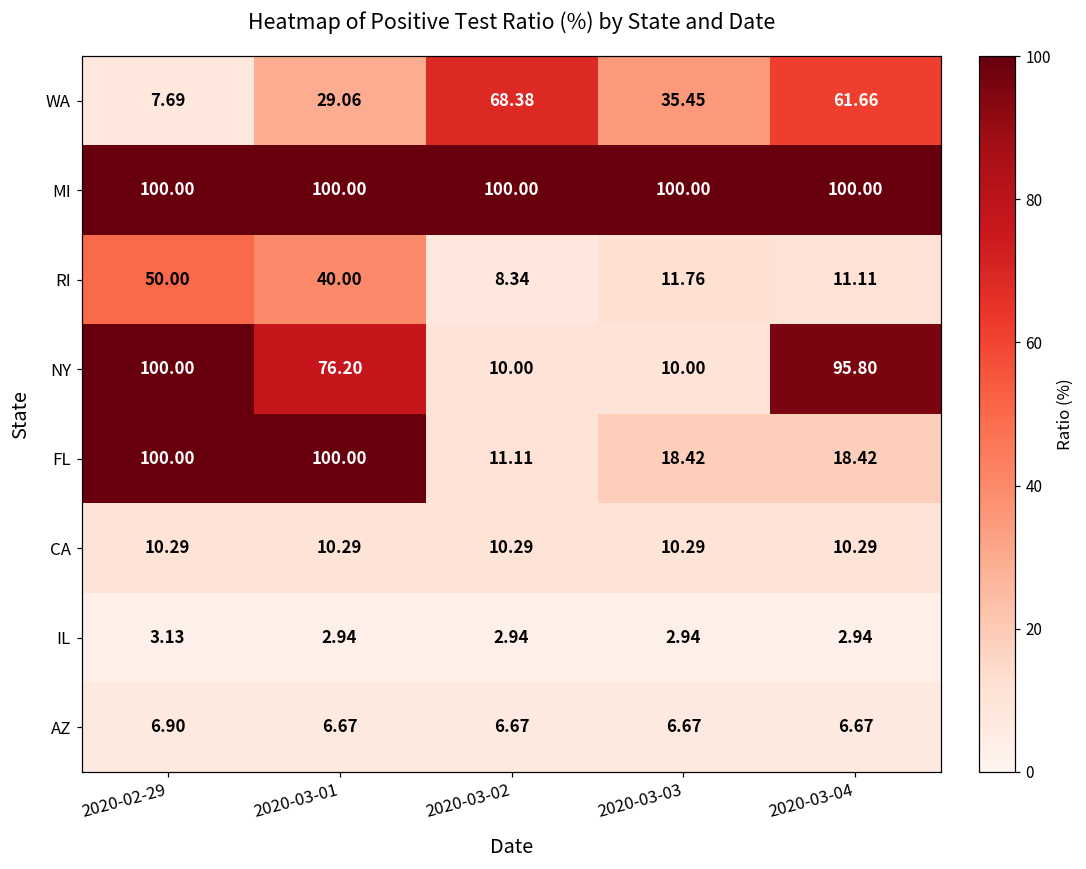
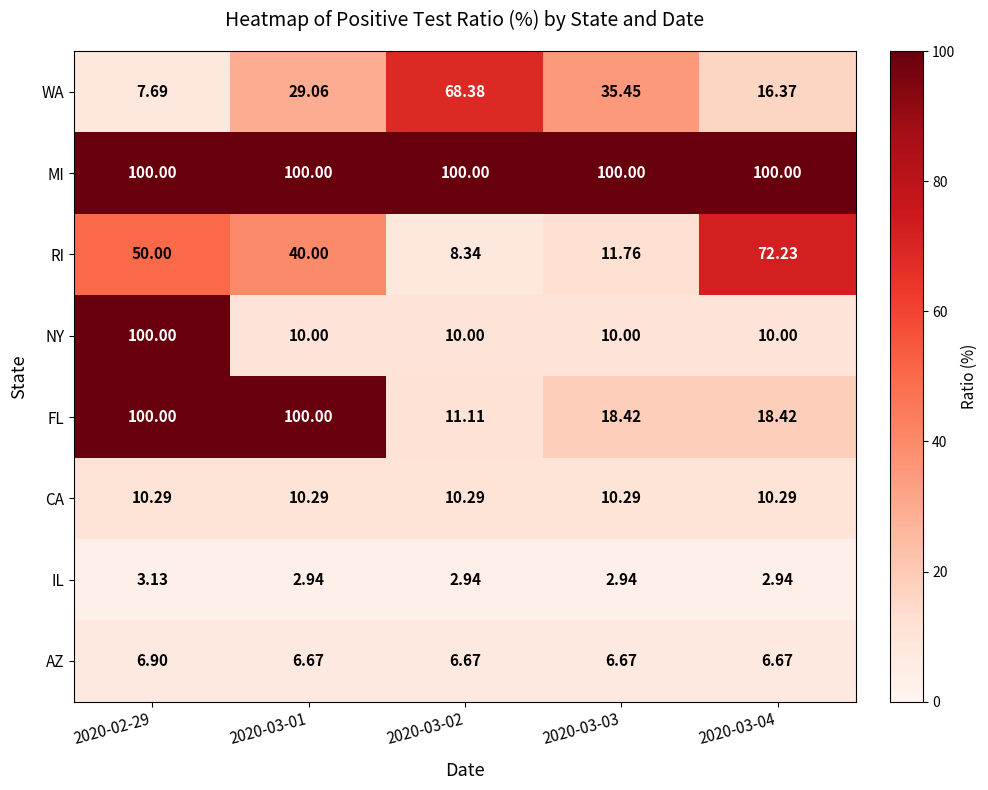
WA, 2020-03-04: 61.66 -> 16.37
RI, 2020-03-04: 11.11 -> 72.23
NY, 2020-03-01: 76.20 -> 10.00
NY, 2020-03-04: 95.80 -> 10.00
